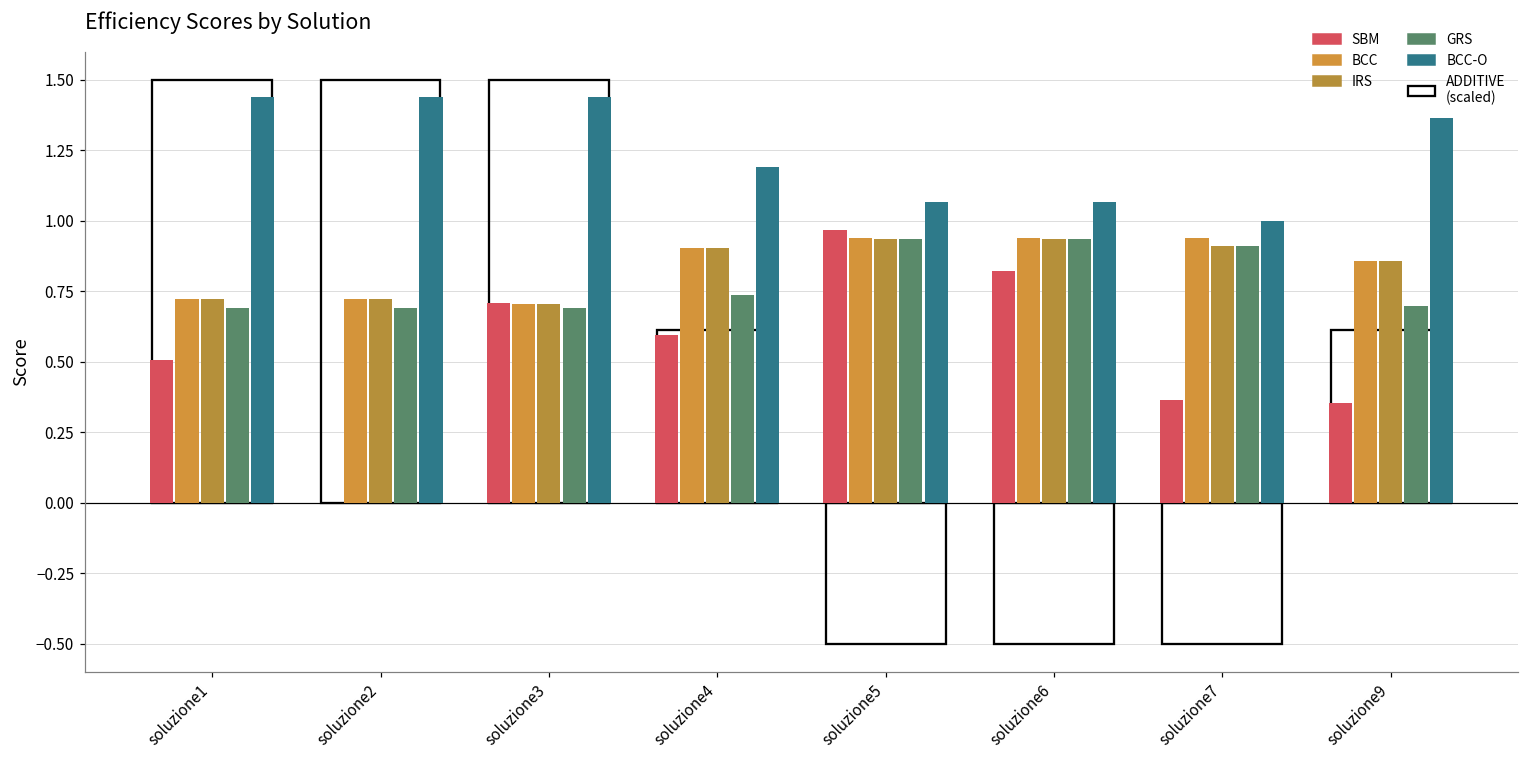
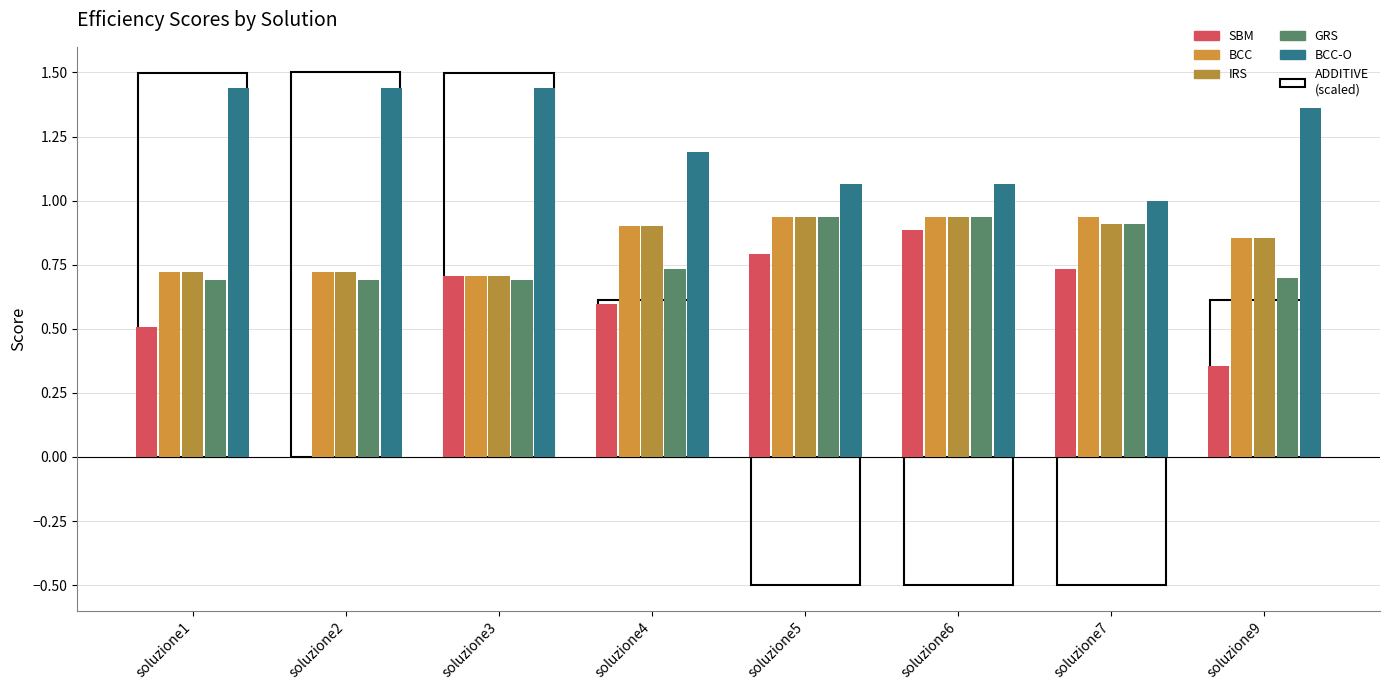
SBM, soluzione5: 0.97 -> 0.79
SBM, soluzione6: 0.82 -> 0.89
SBM, soluzione7: 0.37 -> 0.73
